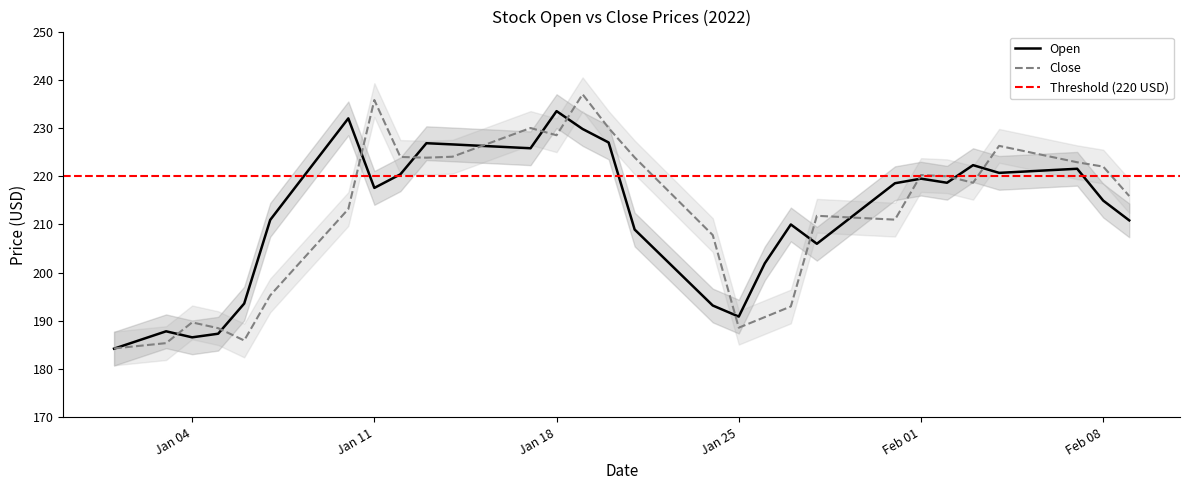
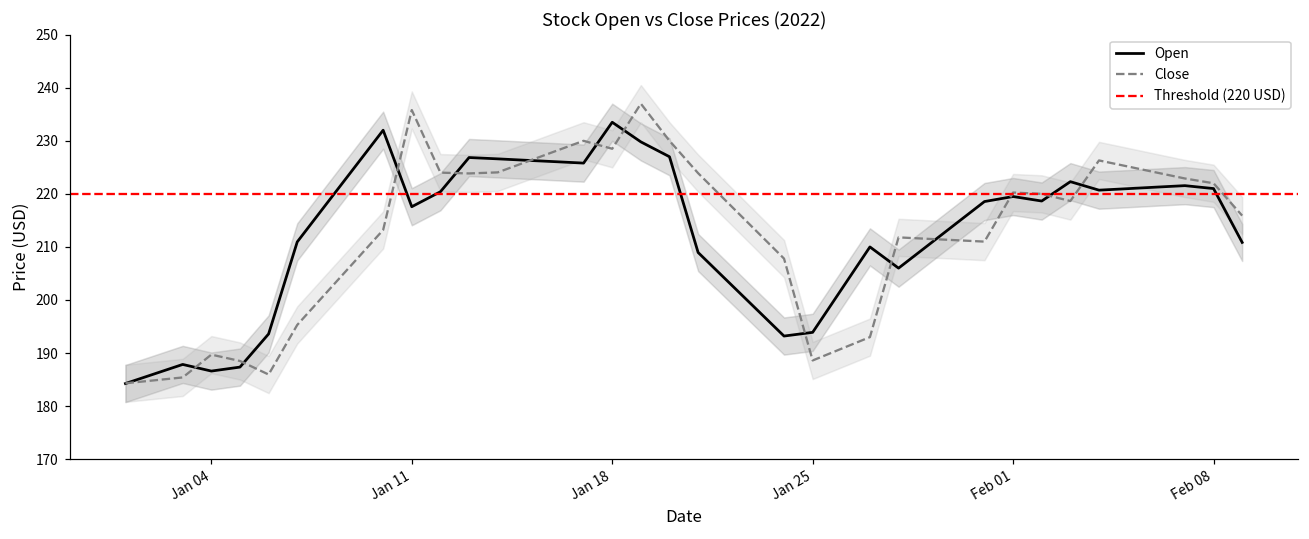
Open, Jan 25: 191 -> 194
Open, Feb 08: 215 -> 221
